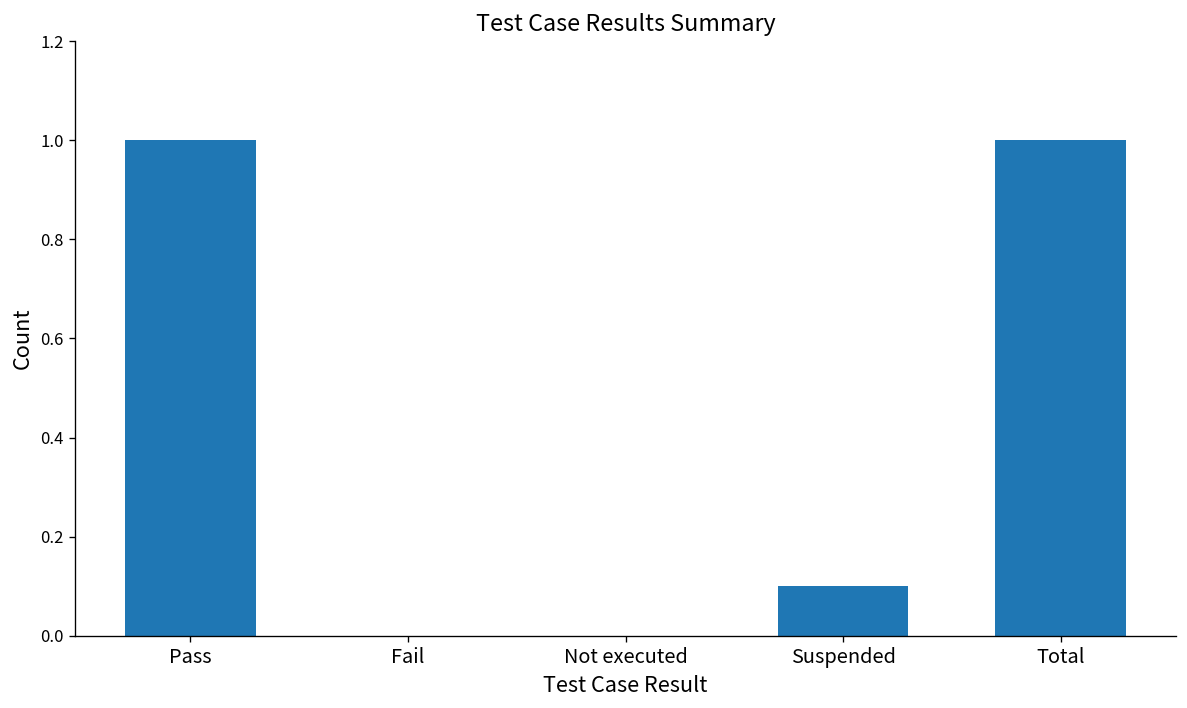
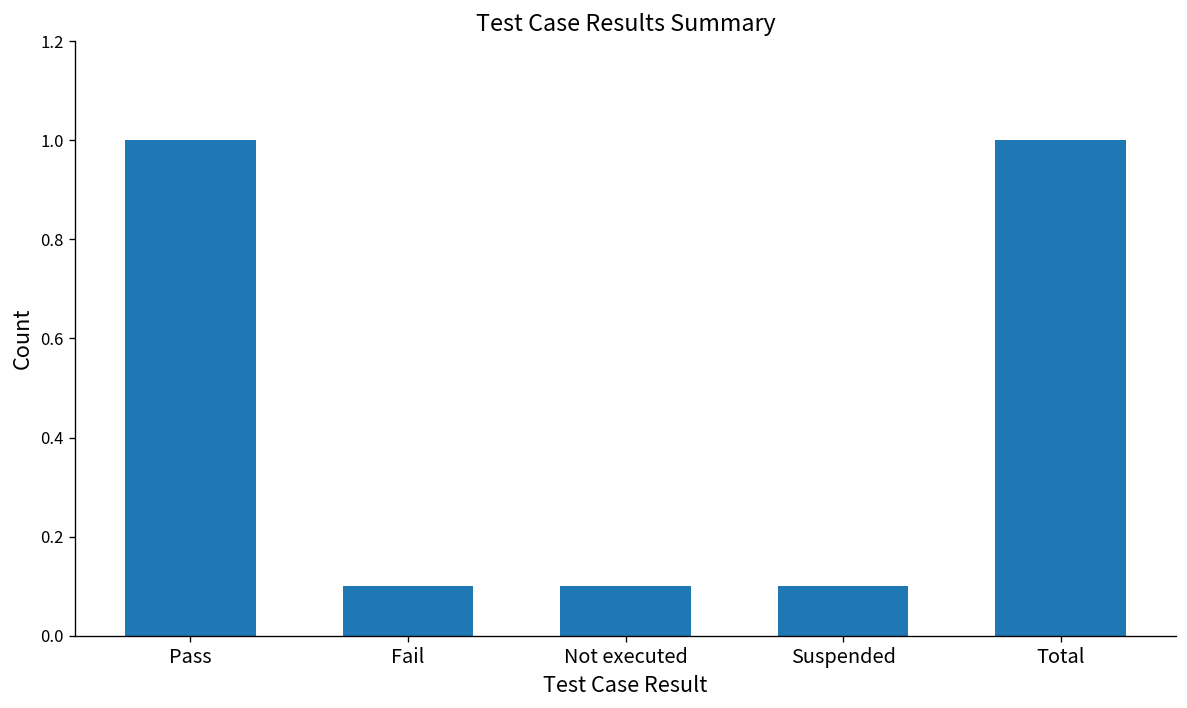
Fail: 0.0 -> 0.1
Not executed: 0.0 -> 0.1
